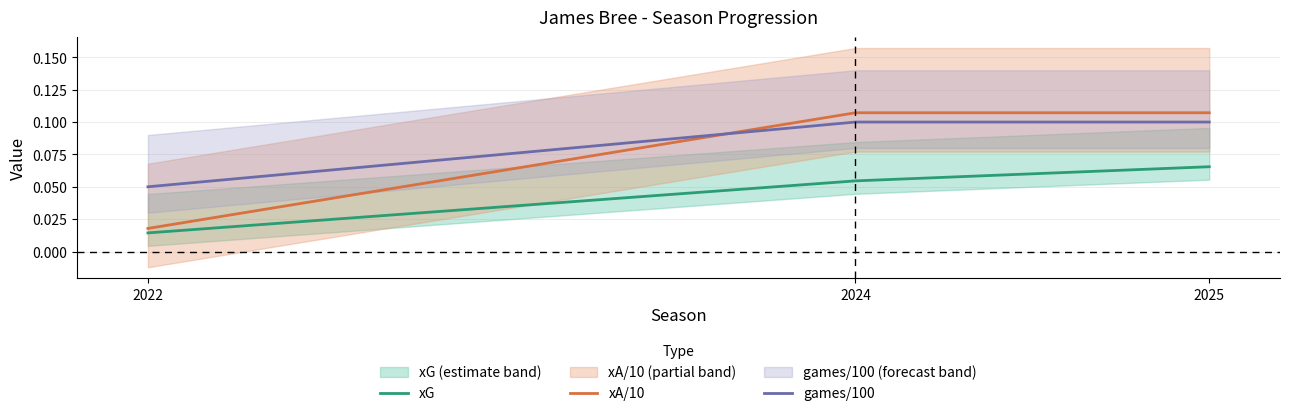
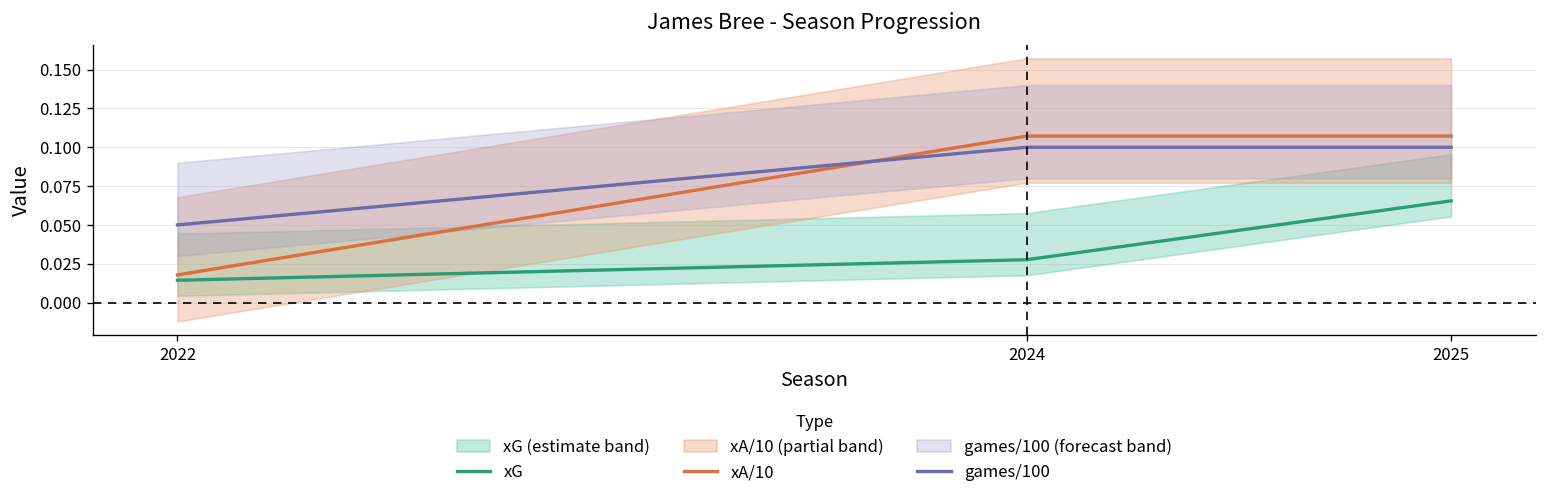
xG, 2024: 0.055 -> 0.028
